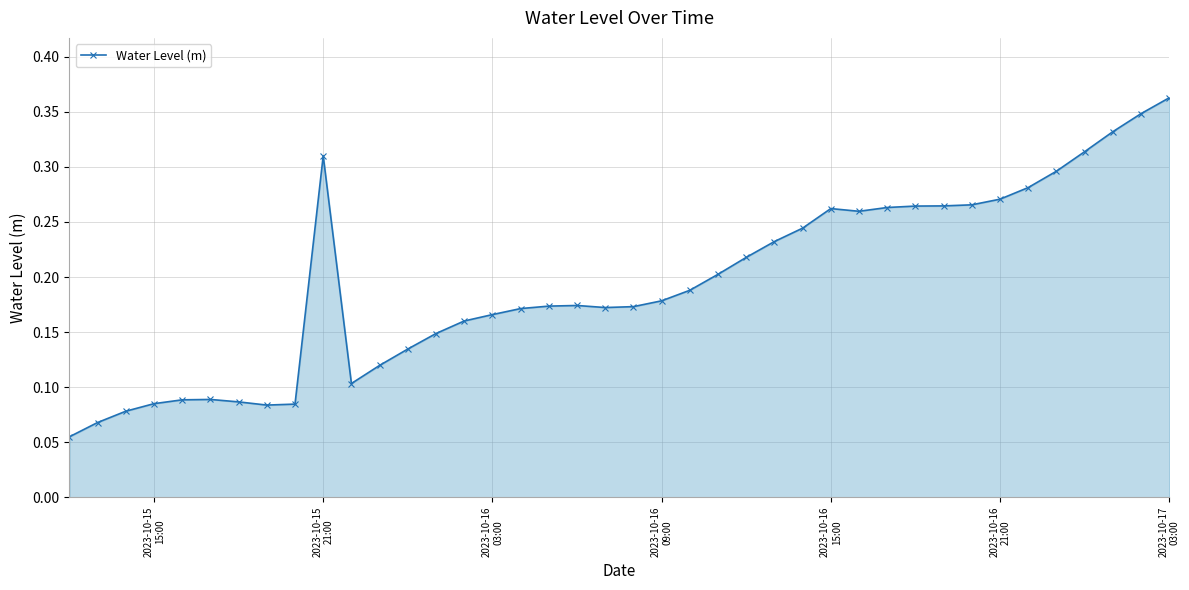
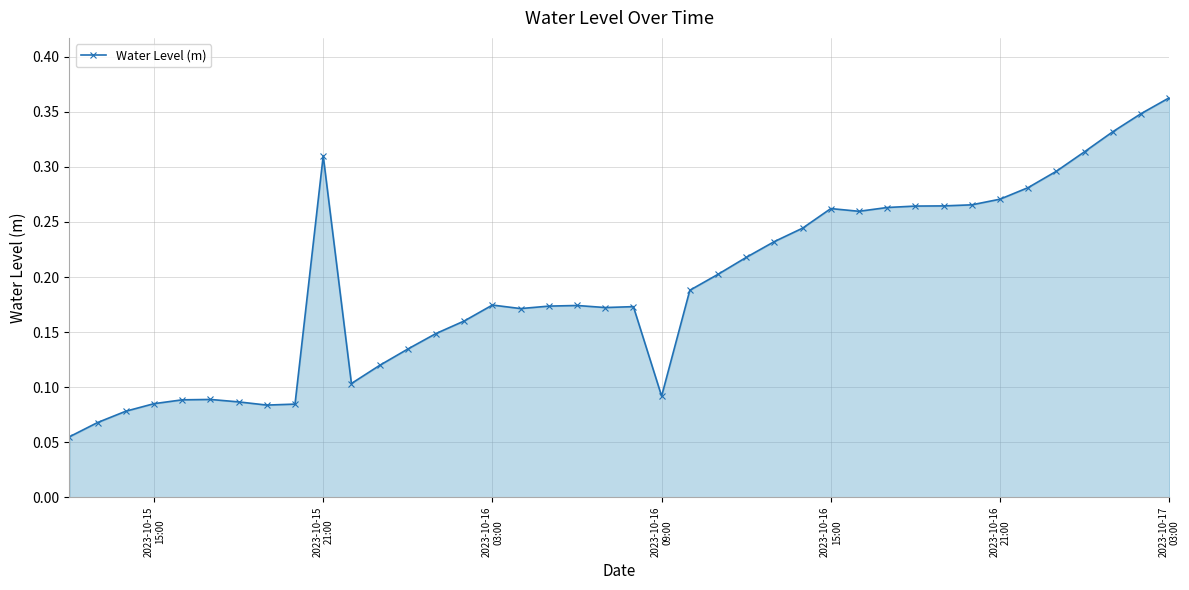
2023-10-16 03:00: 0.166 -> 0.175
2023-10-16 09:00: 0.178 -> 0.092
